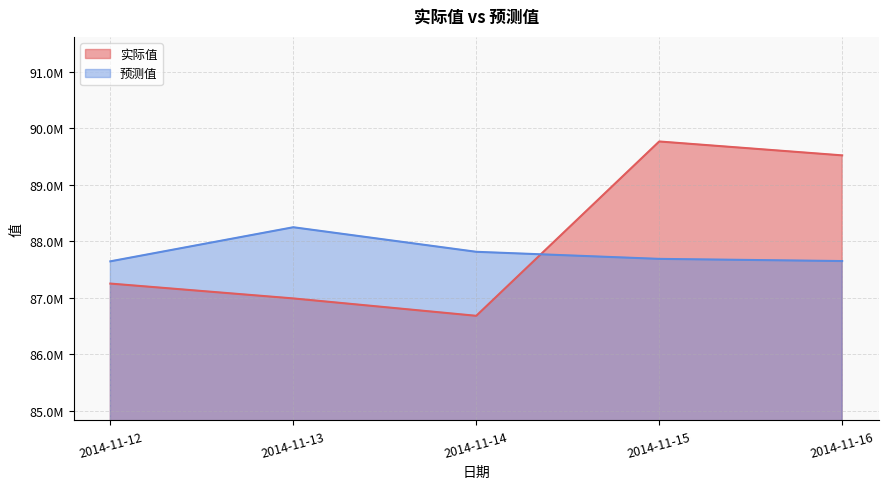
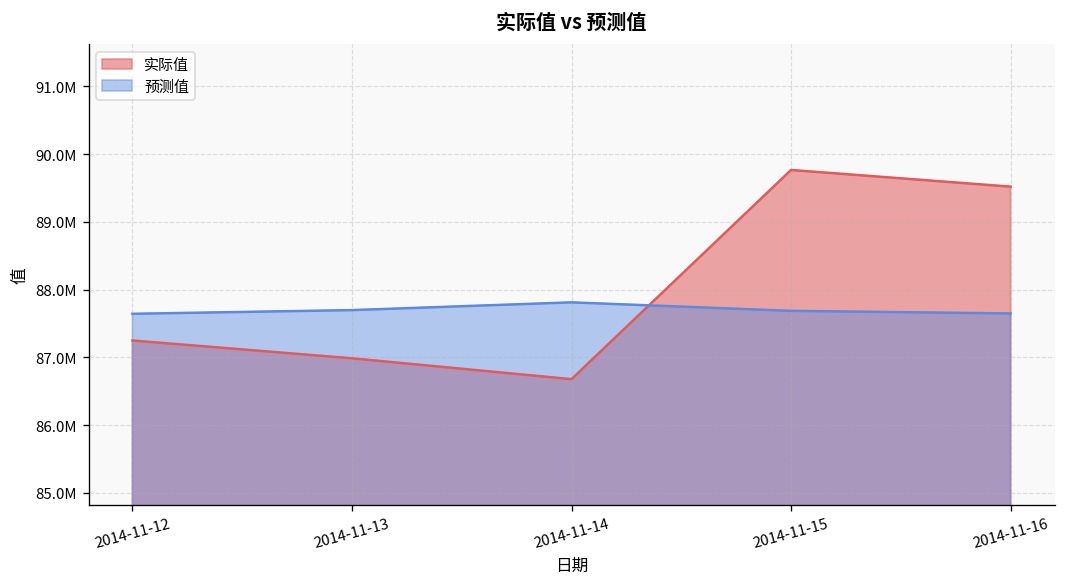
预测值, 2014-11-13: 88200000 -> 87700000
